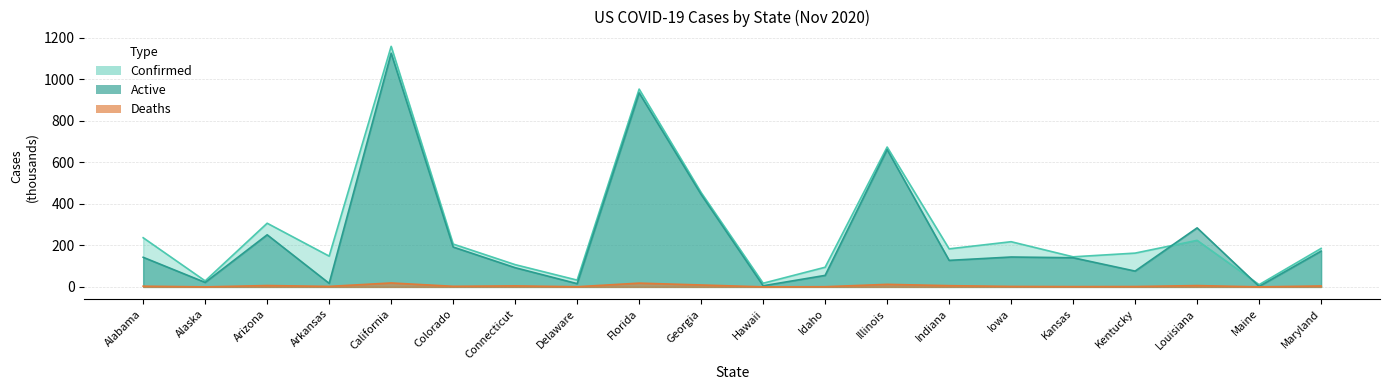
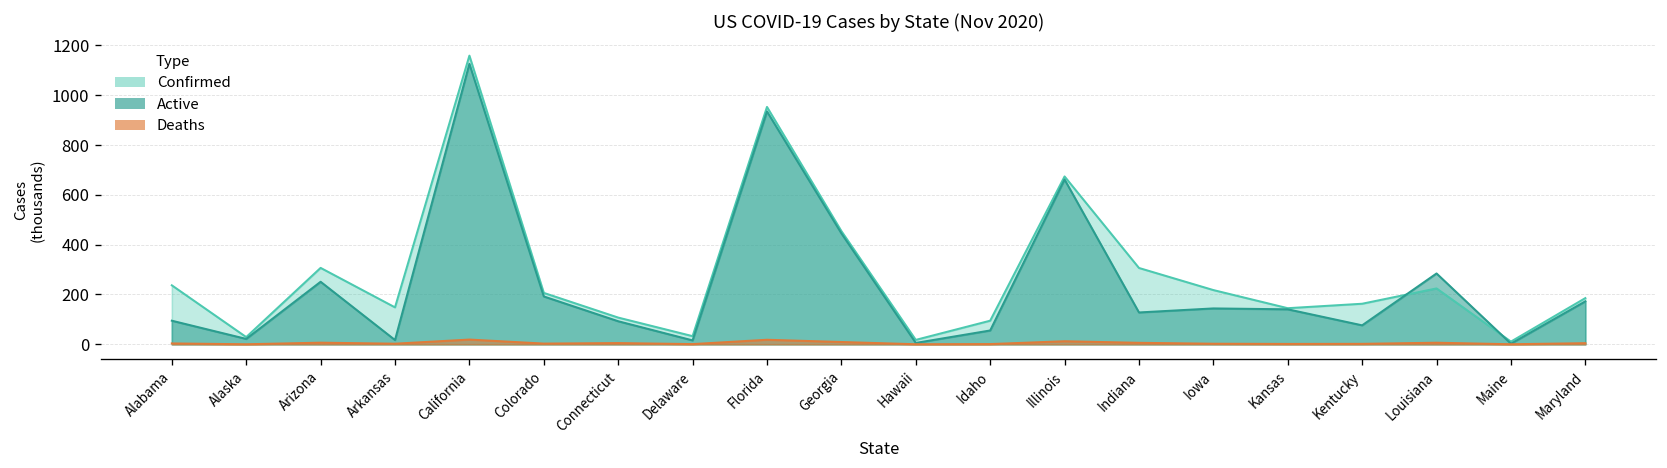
Active, Alabama: 140 -> 90
Confirmed, Indiana: 180 -> 310
